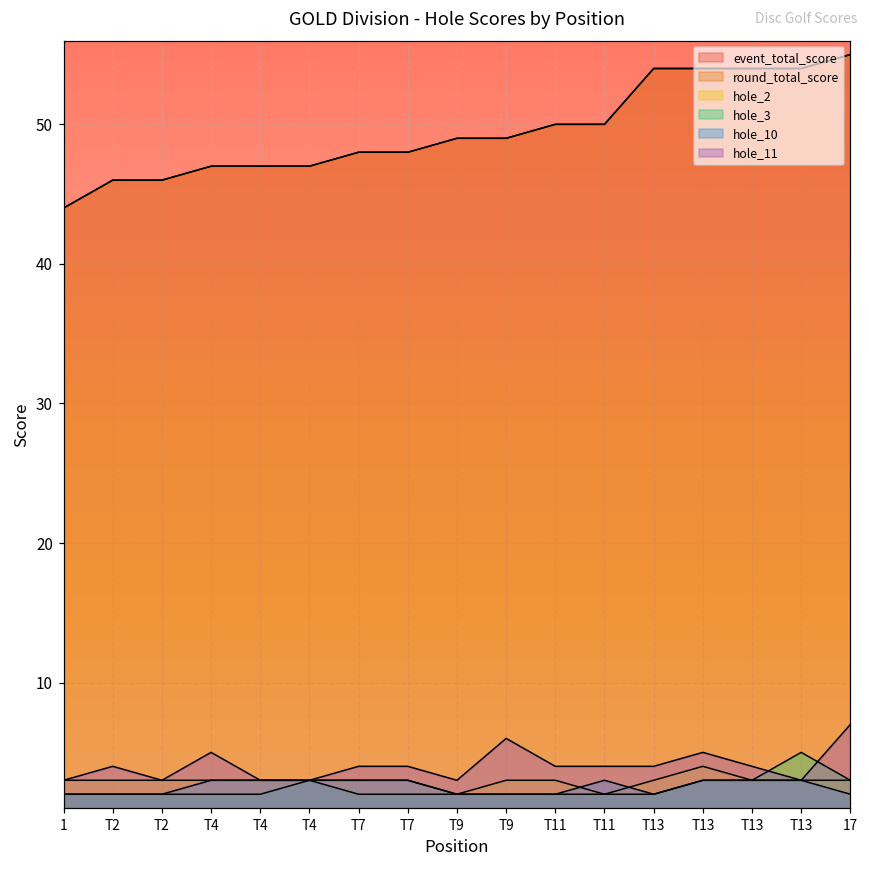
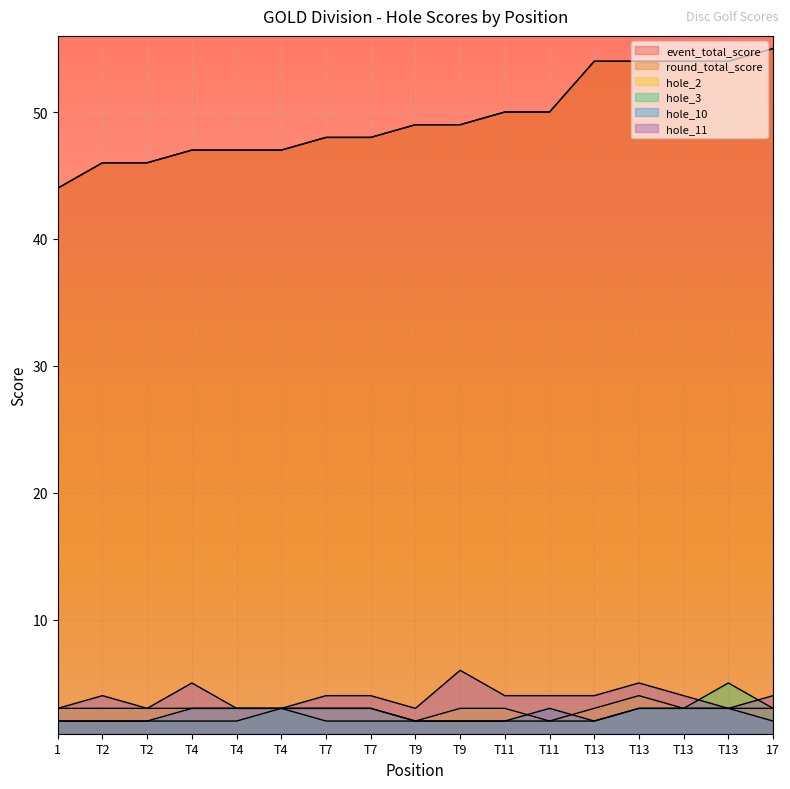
hole_11, 17: 7 -> 4
